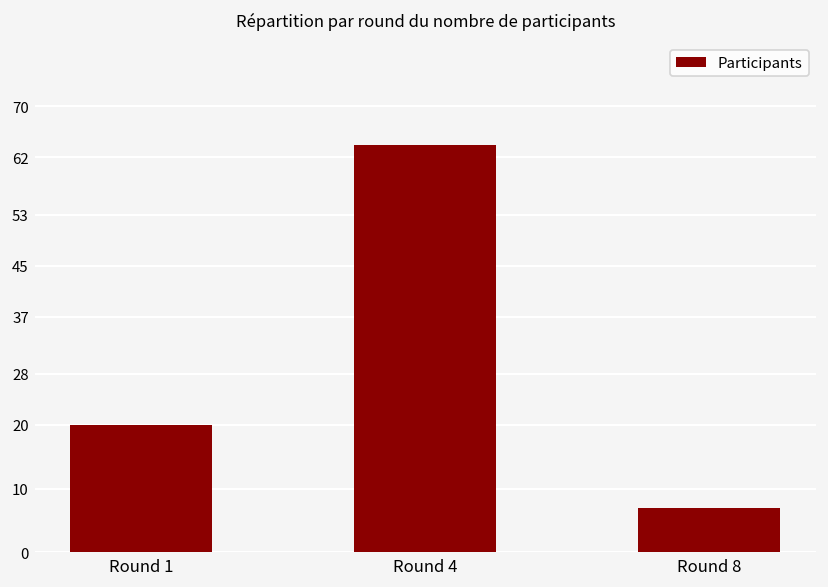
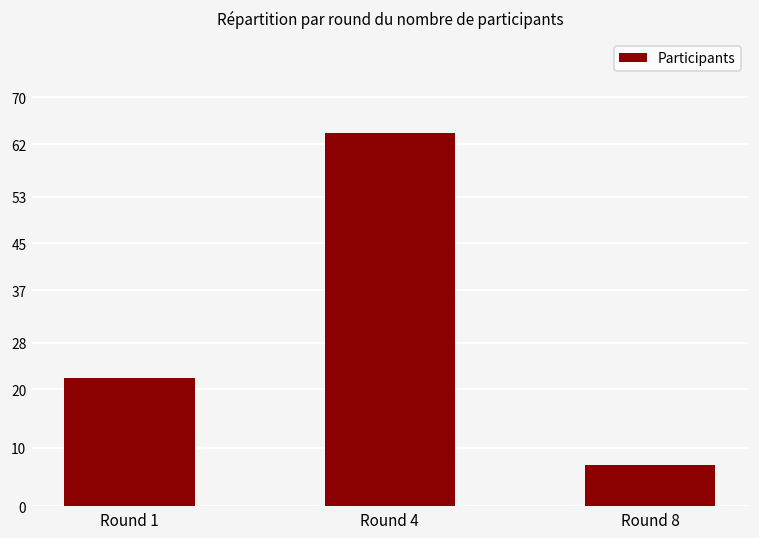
Round 1: 20 -> 22
